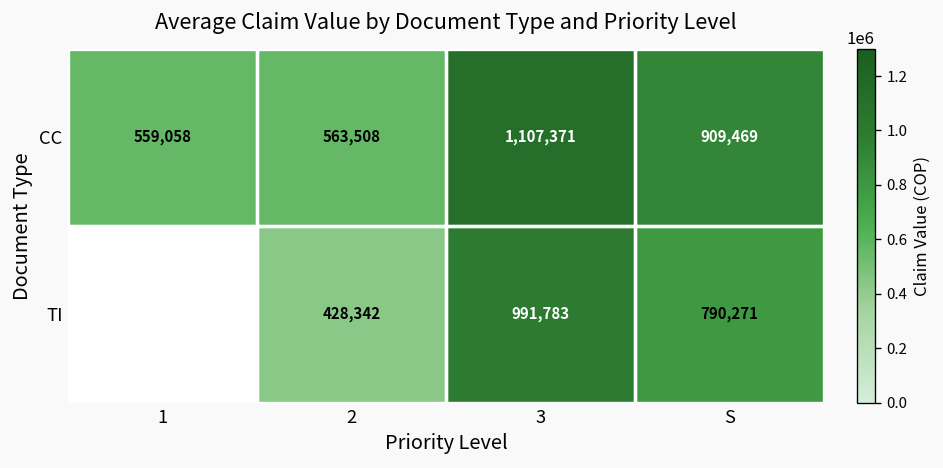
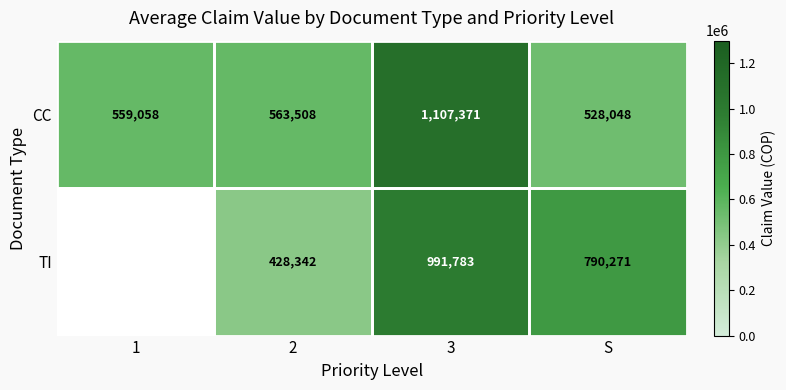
CC, S: 909,469 -> 528,048
